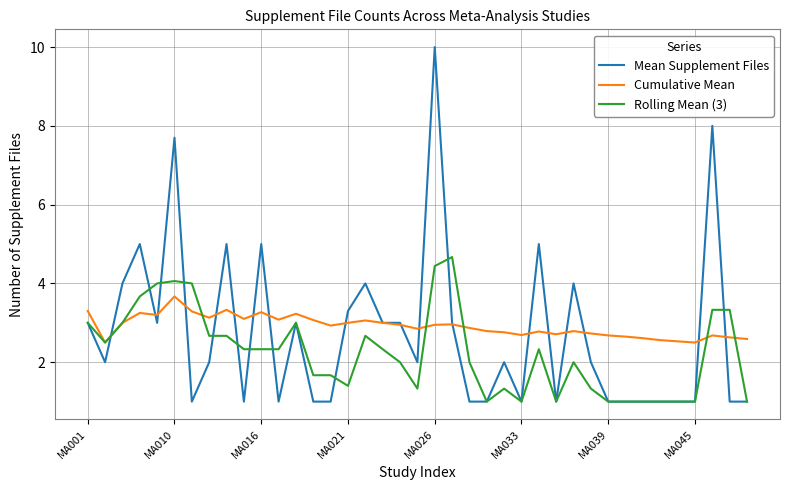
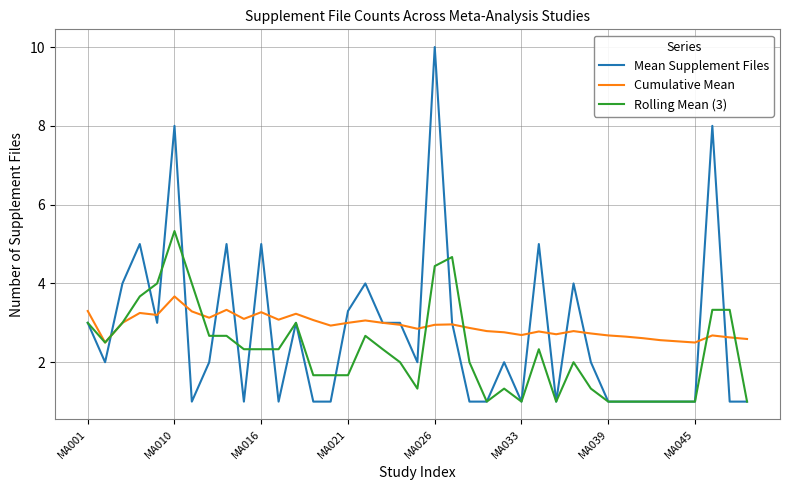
Mean Supplement Files, MA010: 7.7 -> 8.0
Rolling Mean (3), MA010: 4.1 -> 5.3
Rolling Mean (3), MA021: 1.4 -> 1.7
